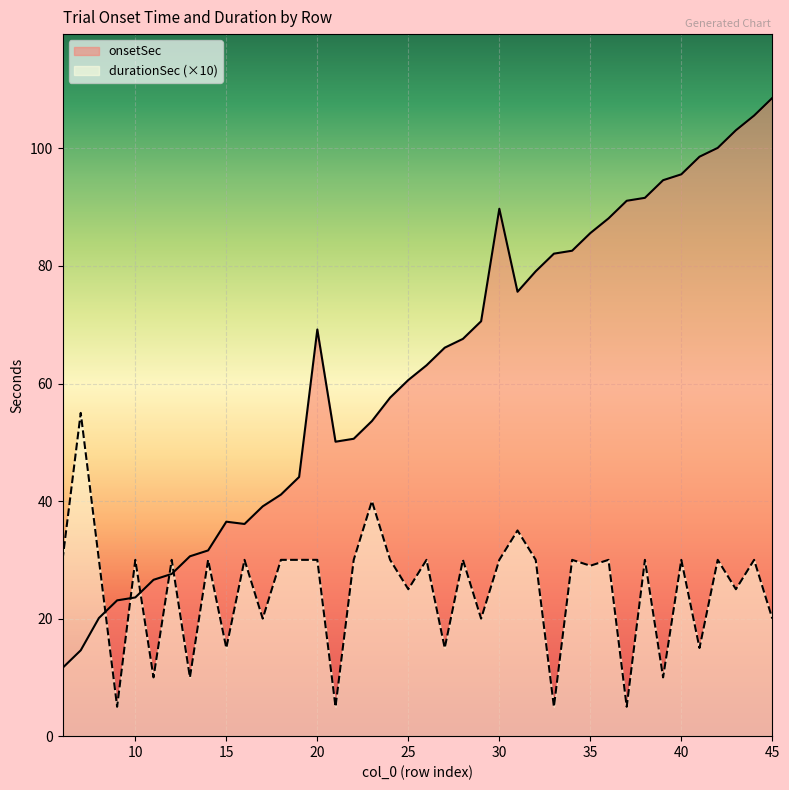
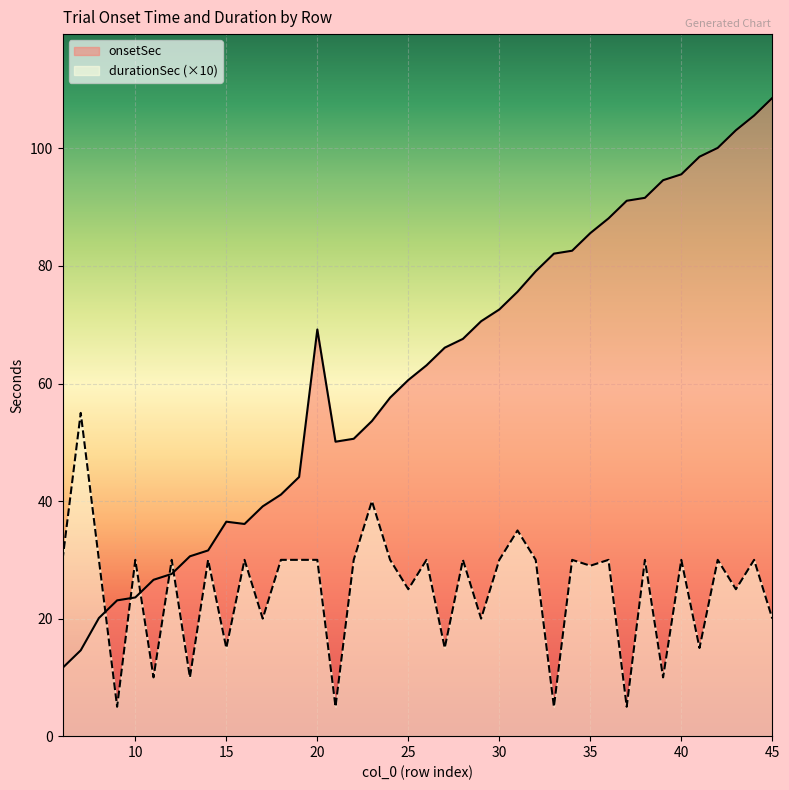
onsetSec, 30: 90 -> 73
